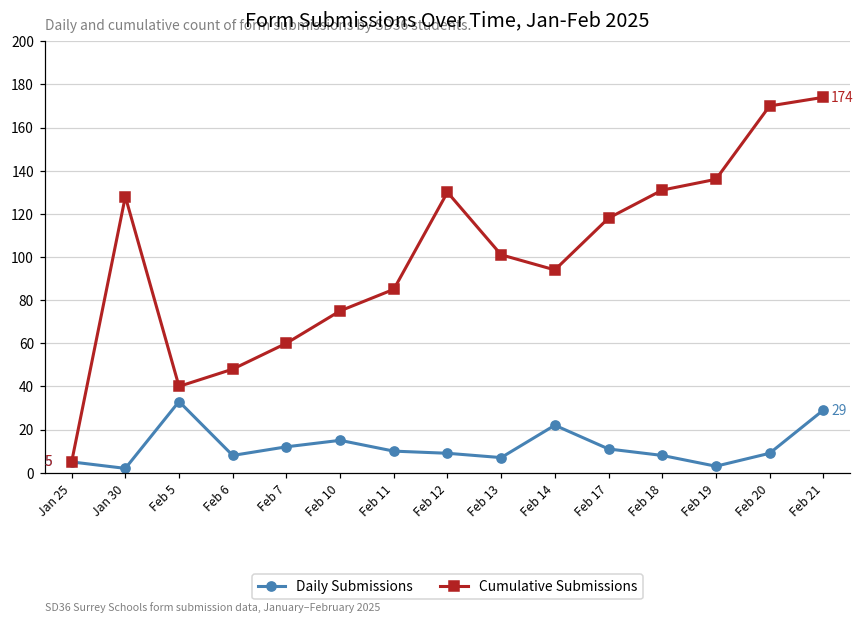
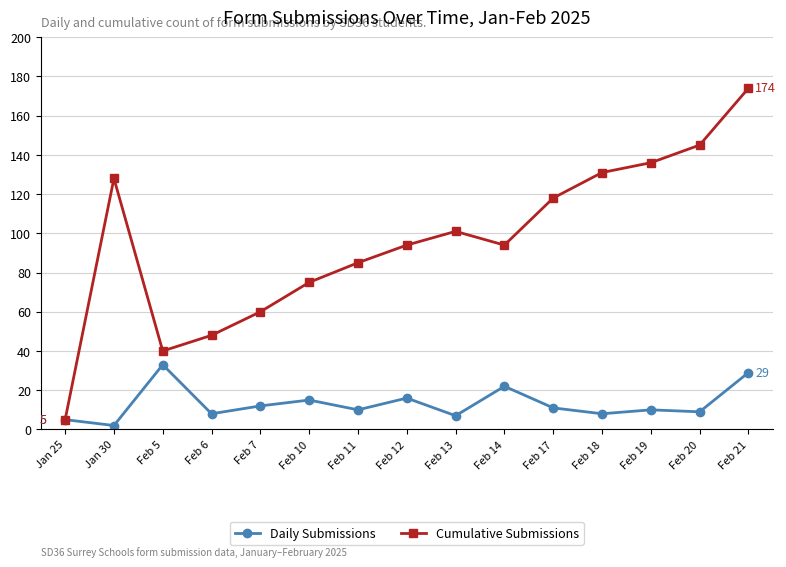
Daily Submissions, Feb 12: 9 -> 16
Cumulative Submissions, Feb 12: 130 -> 94
Daily Submissions, Feb 19: 3 -> 10
Cumulative Submissions, Feb 20: 170 -> 145
